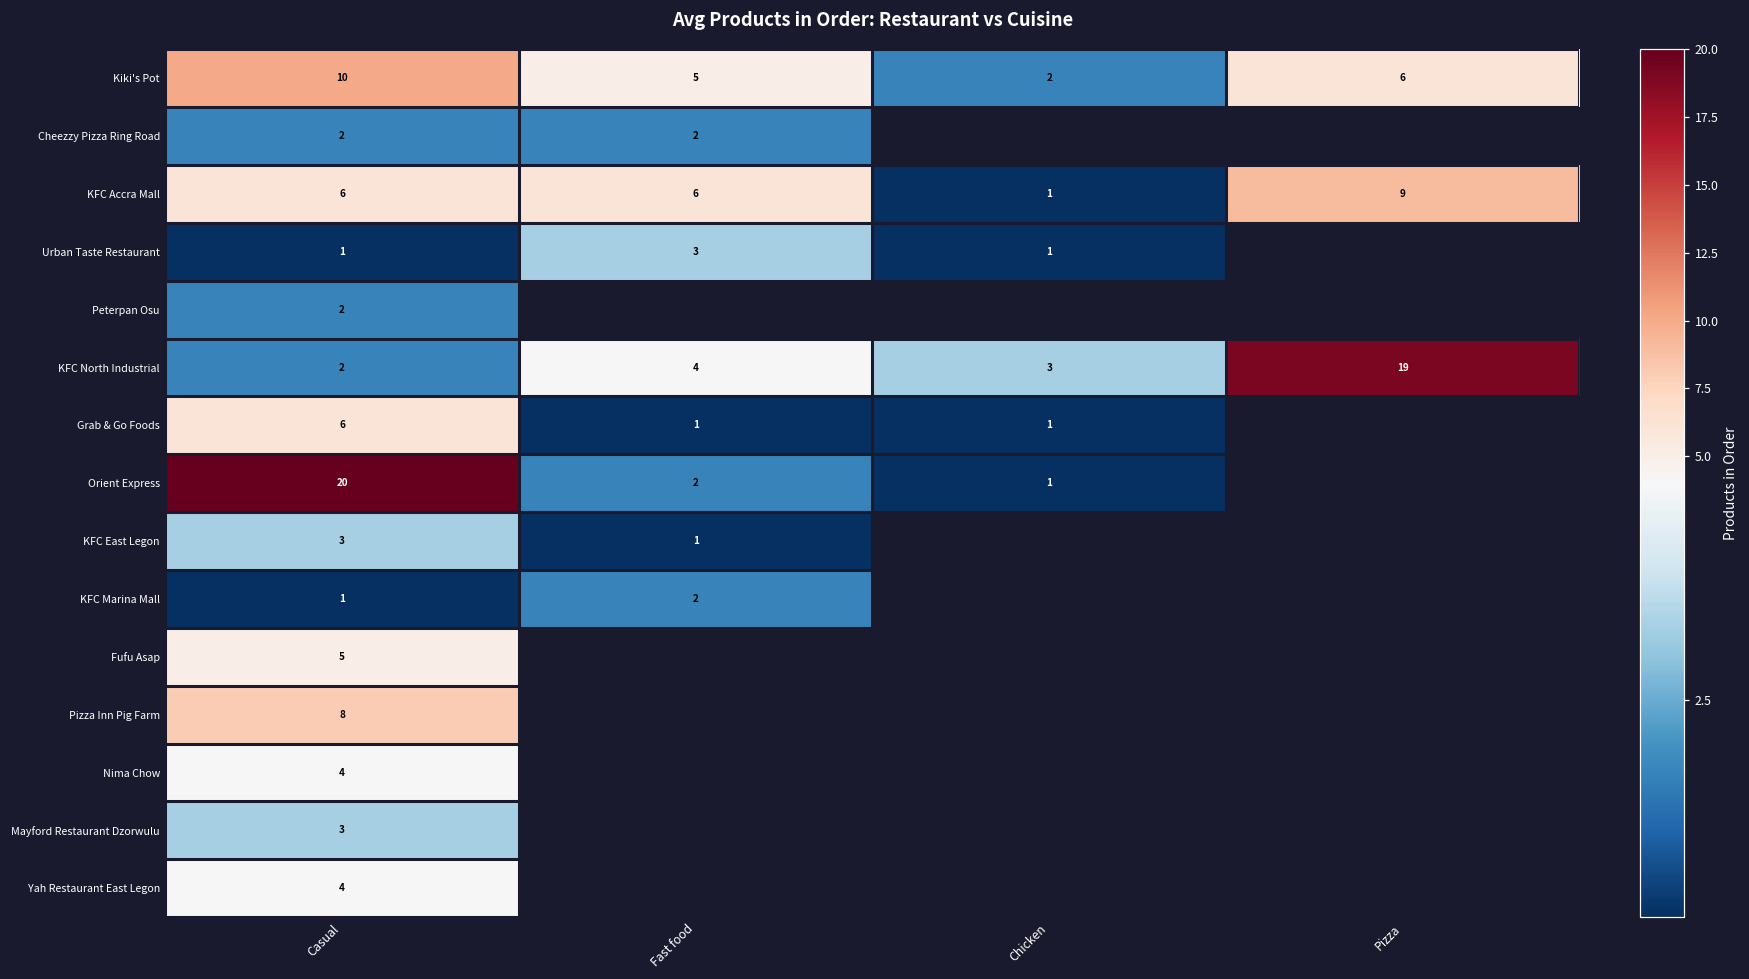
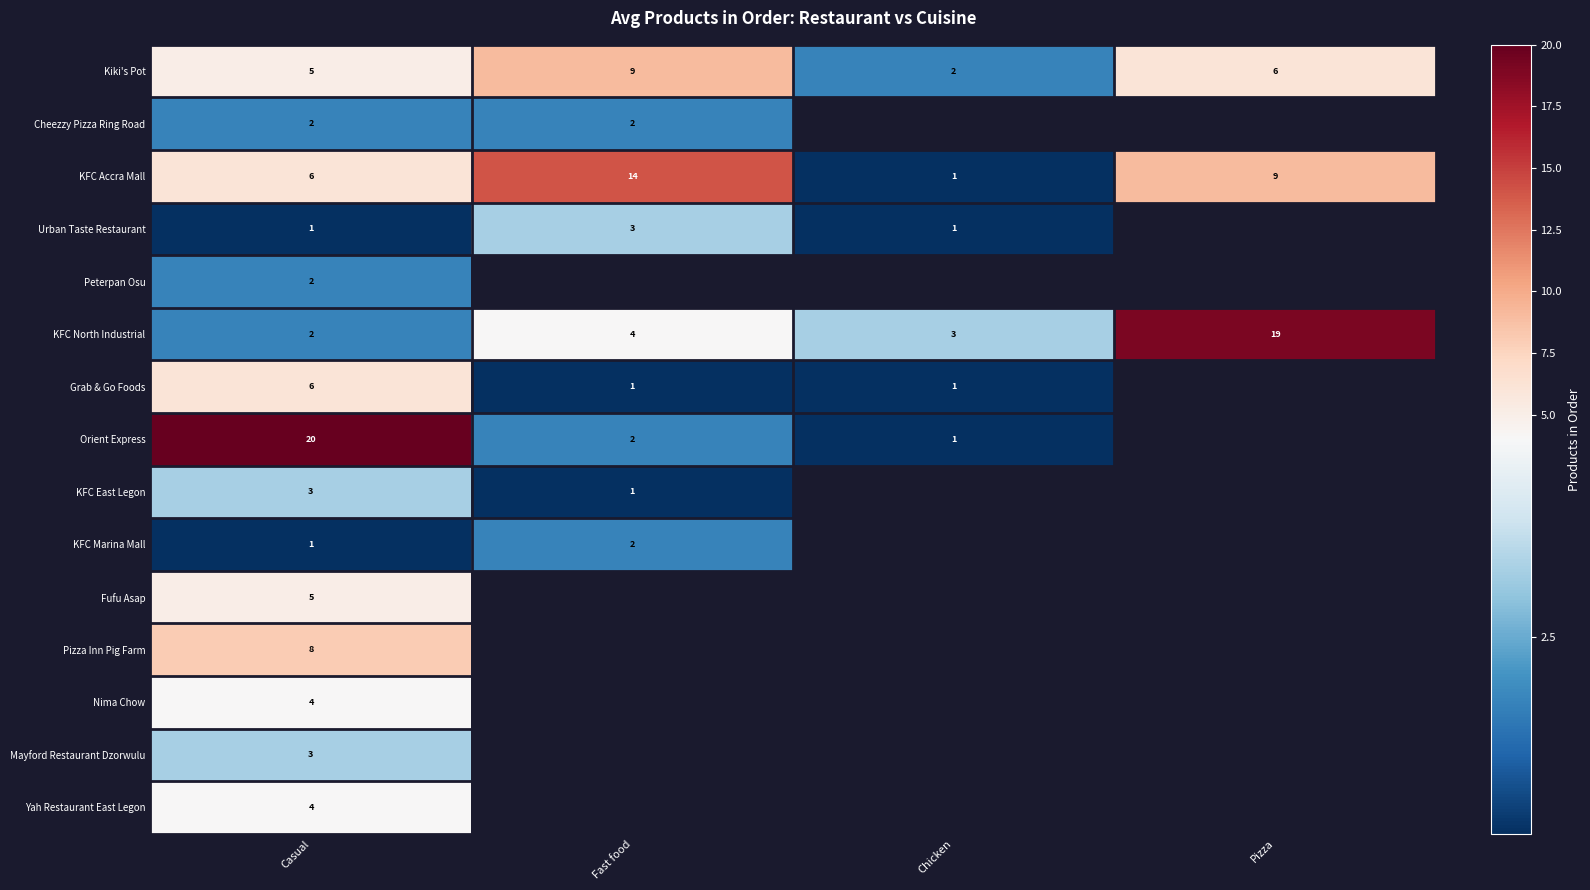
Kiki's Pot, Casual: 10 -> 5
Kiki's Pot, Fast food: 5 -> 9
KFC Accra Mall, Fast food: 6 -> 14
